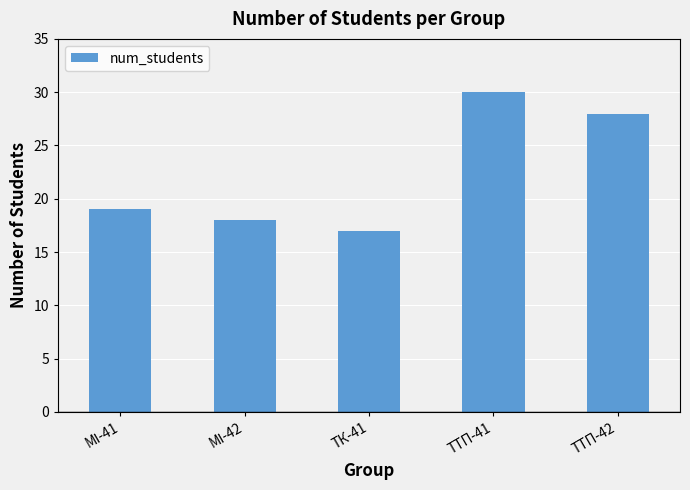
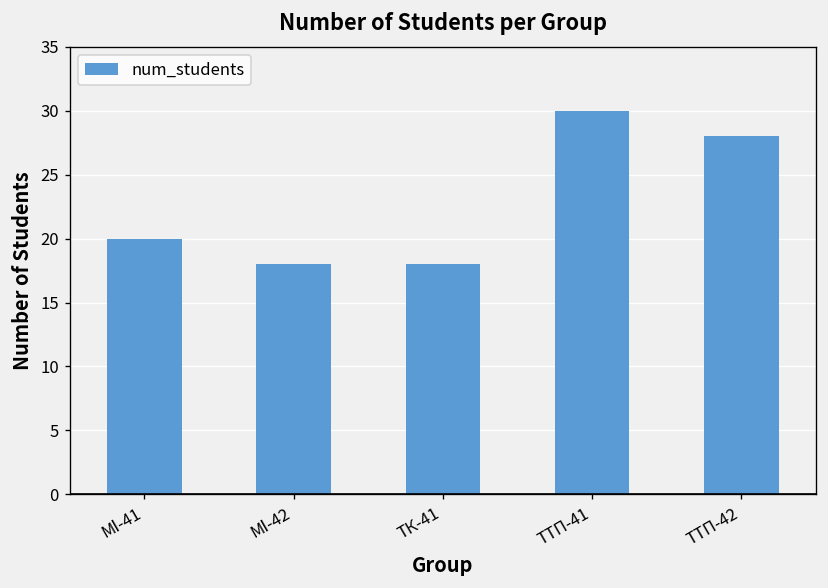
МІ-41: 19 -> 20
ТК-41: 17 -> 18
